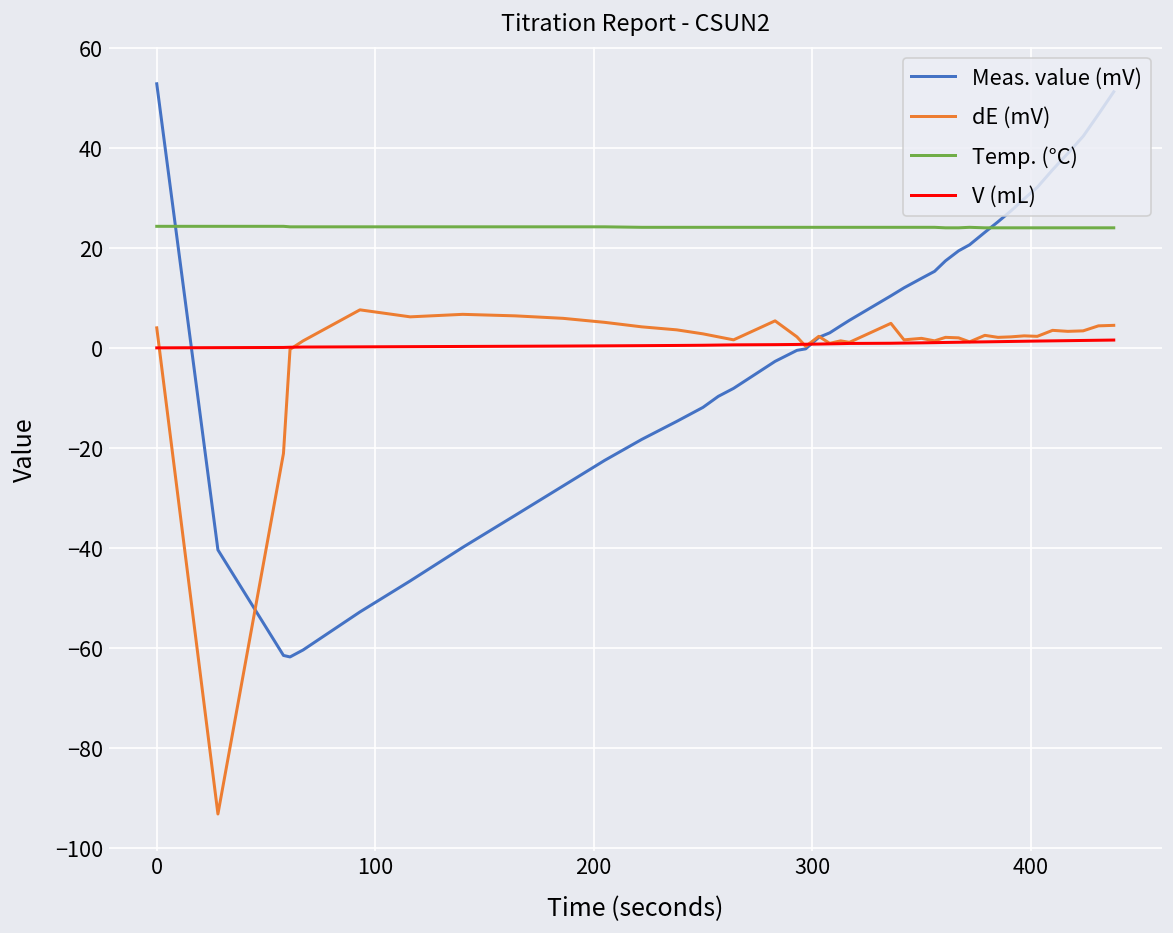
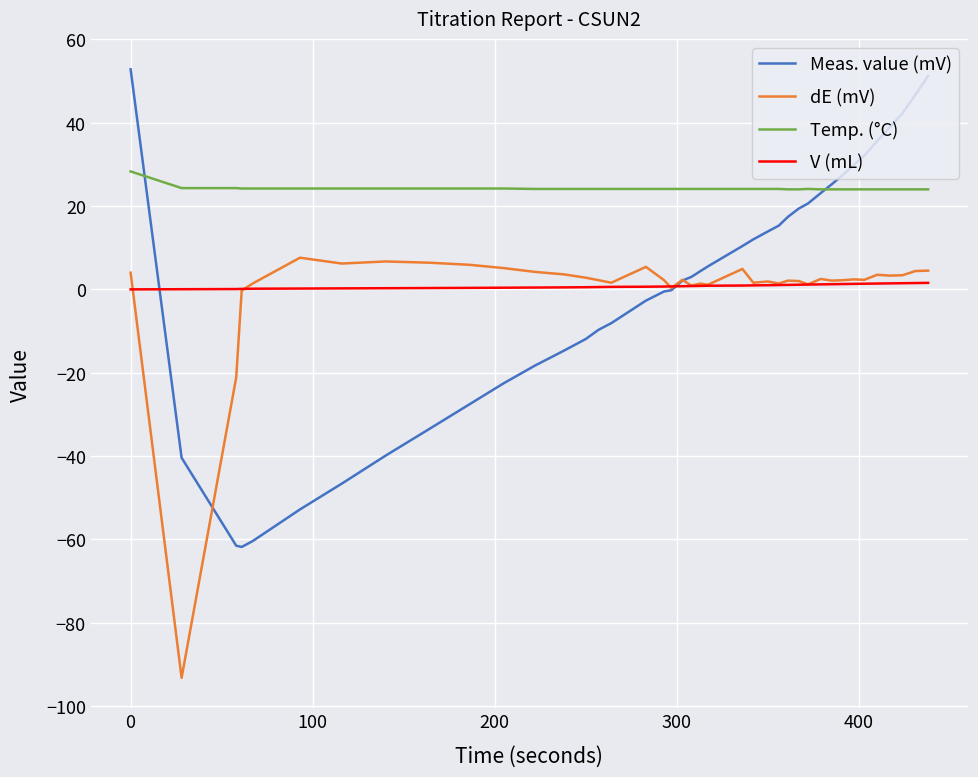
Temp. (°C), 0: 24 -> 28
